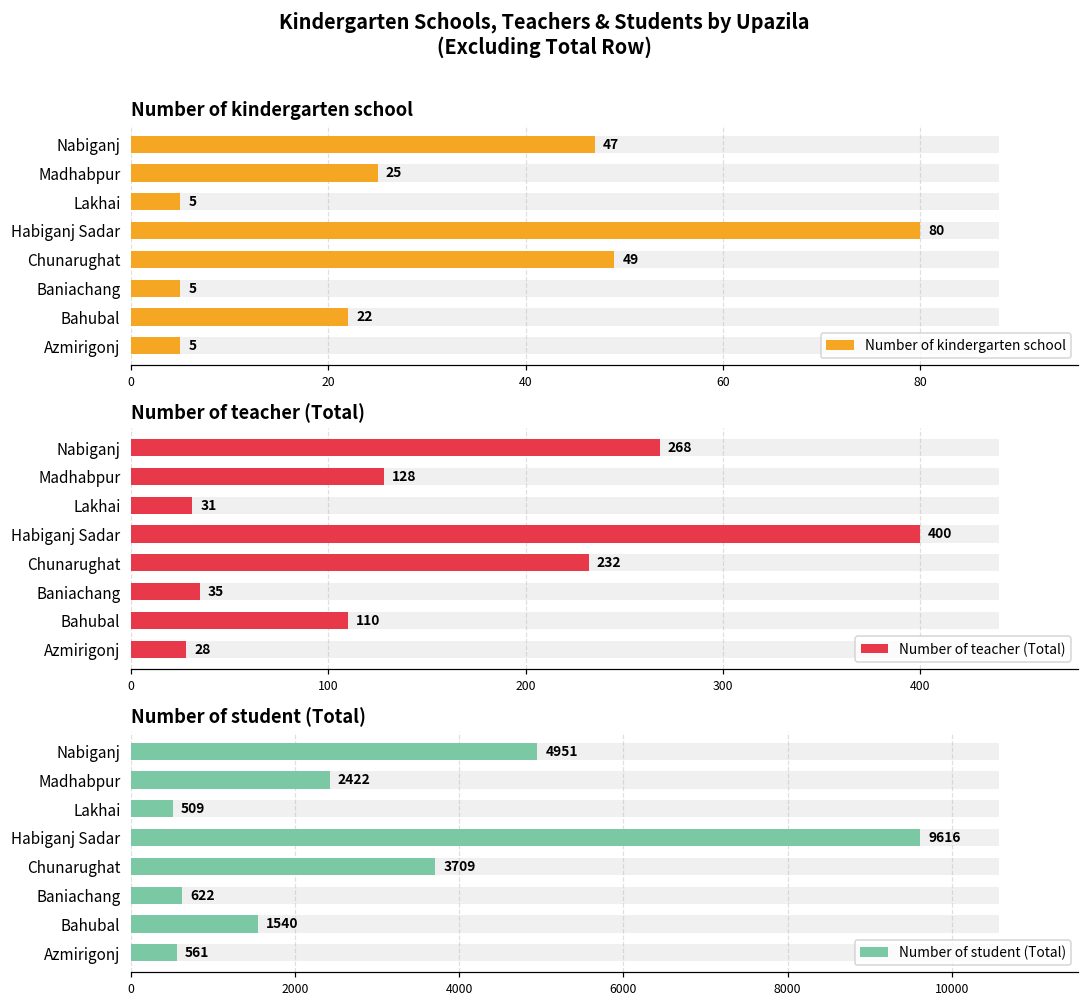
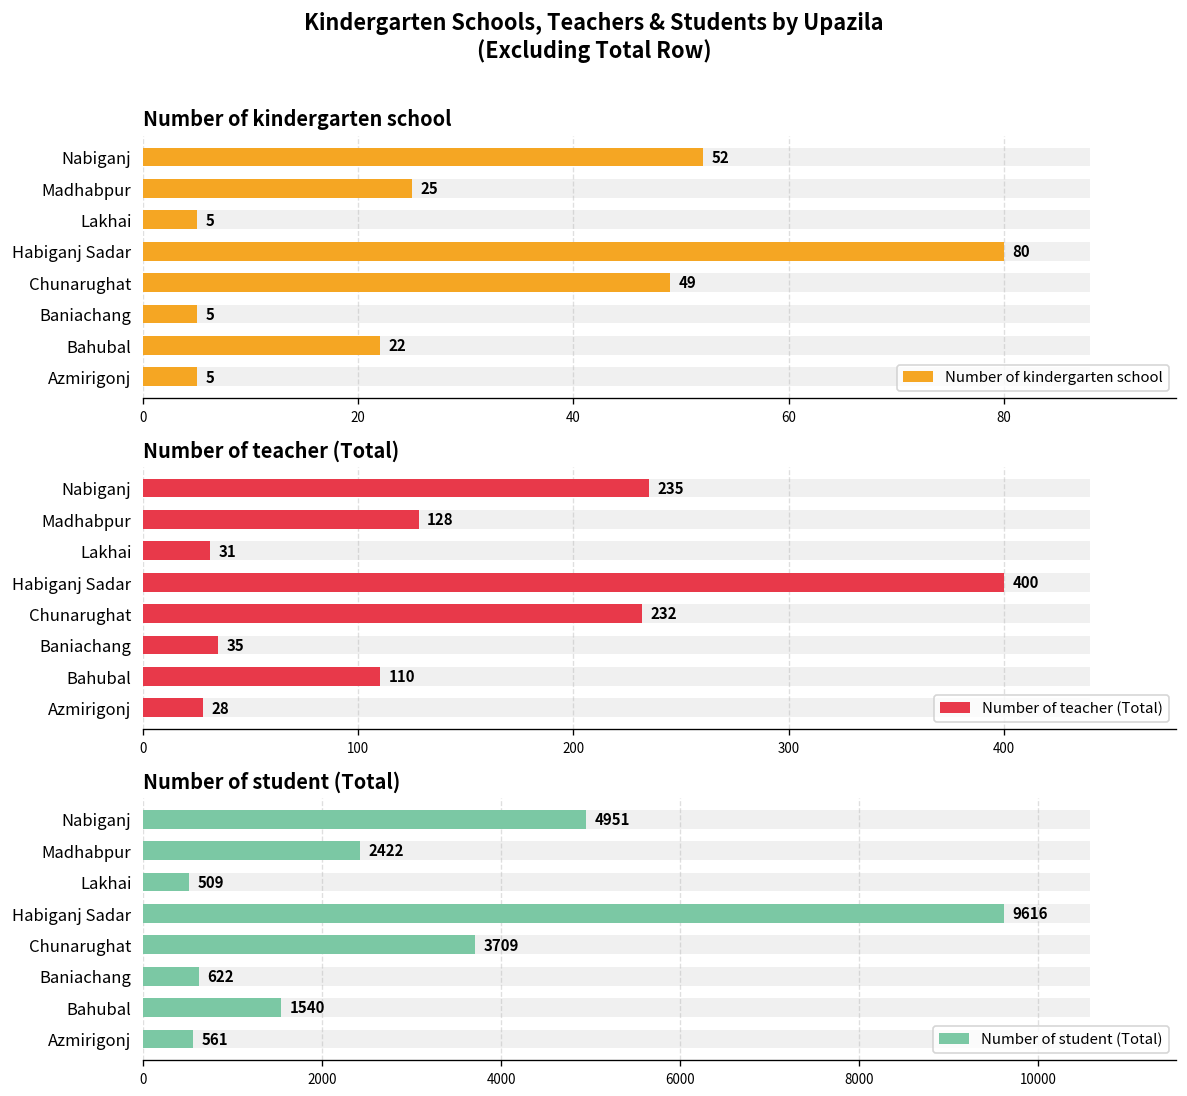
Number of kindergarten school, Number of kindergarten school, Nabiganj: 47 -> 52
Number of teacher (Total), Number of teacher (Total), Nabiganj: 268 -> 235
